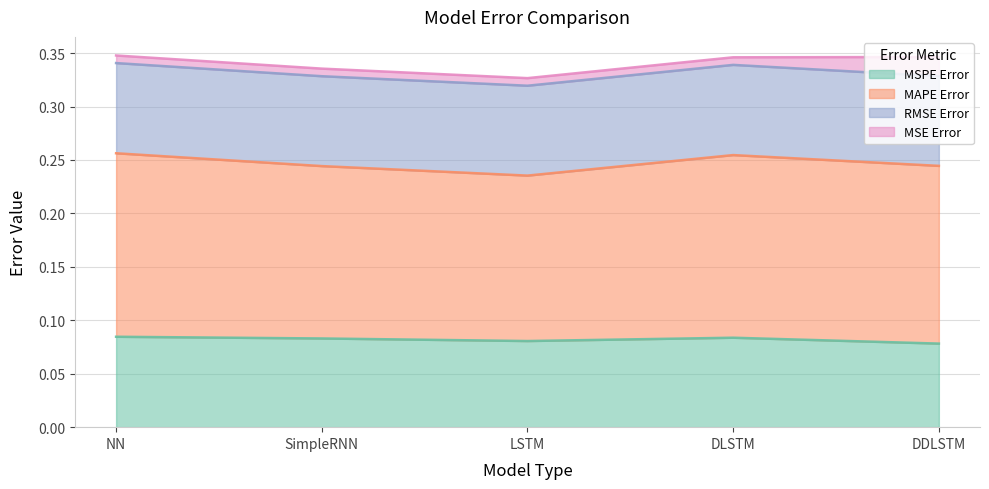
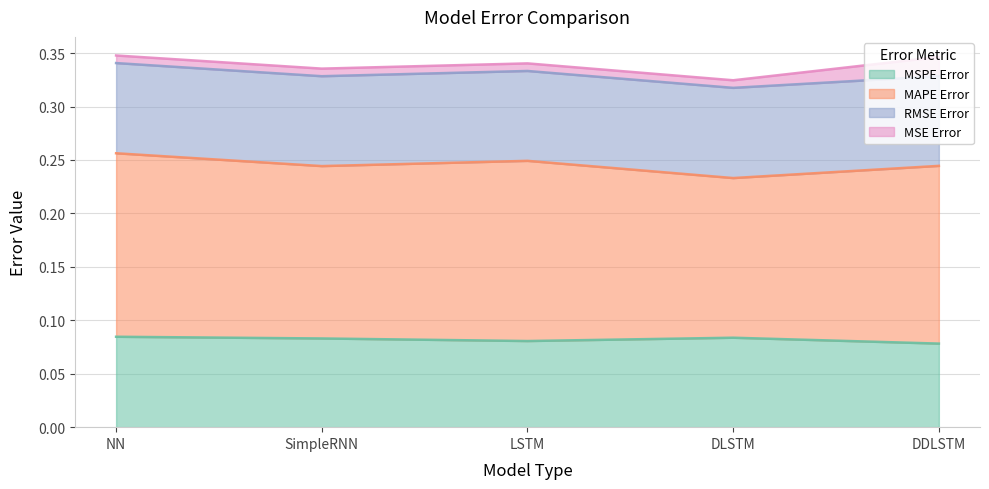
MAPE Error, LSTM: 0.155 -> 0.169
MAPE Error, DLSTM: 0.171 -> 0.149
